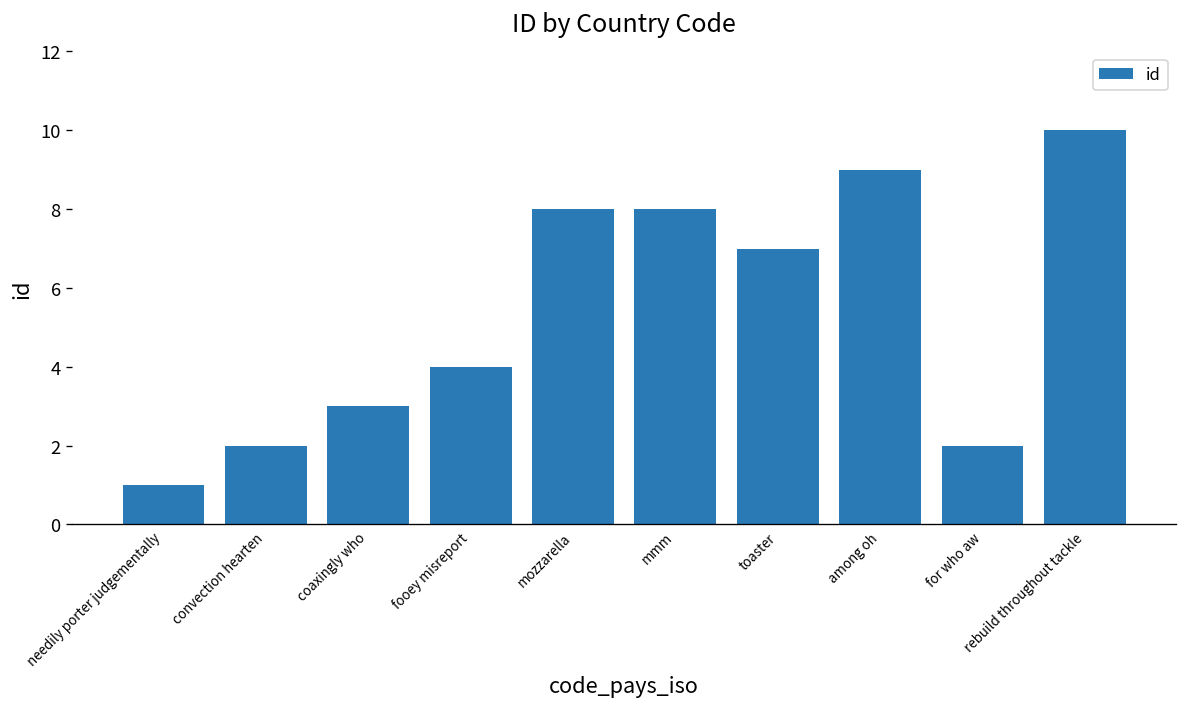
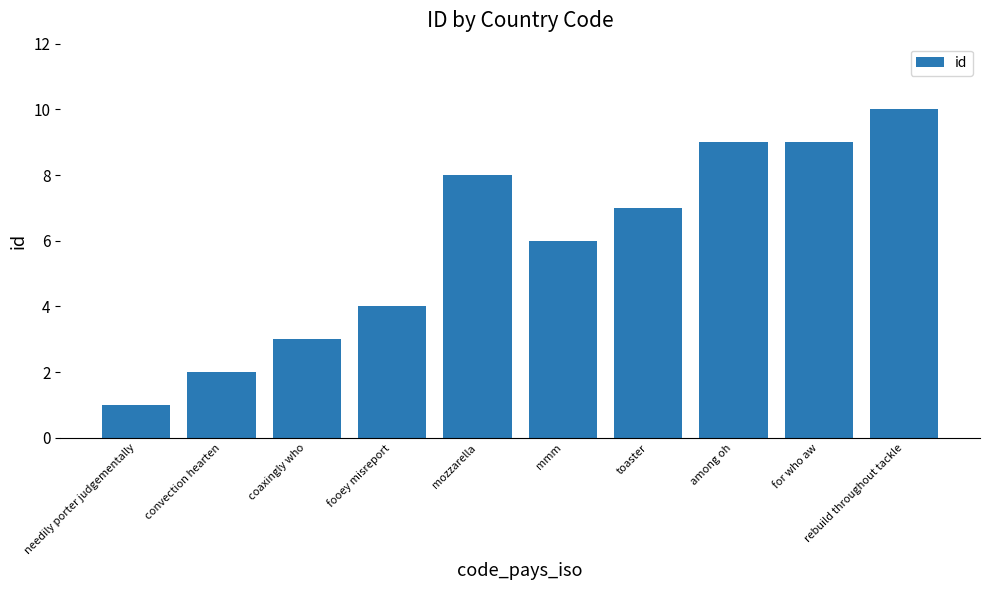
mmm: 8 -> 6
for who aw: 2 -> 9
